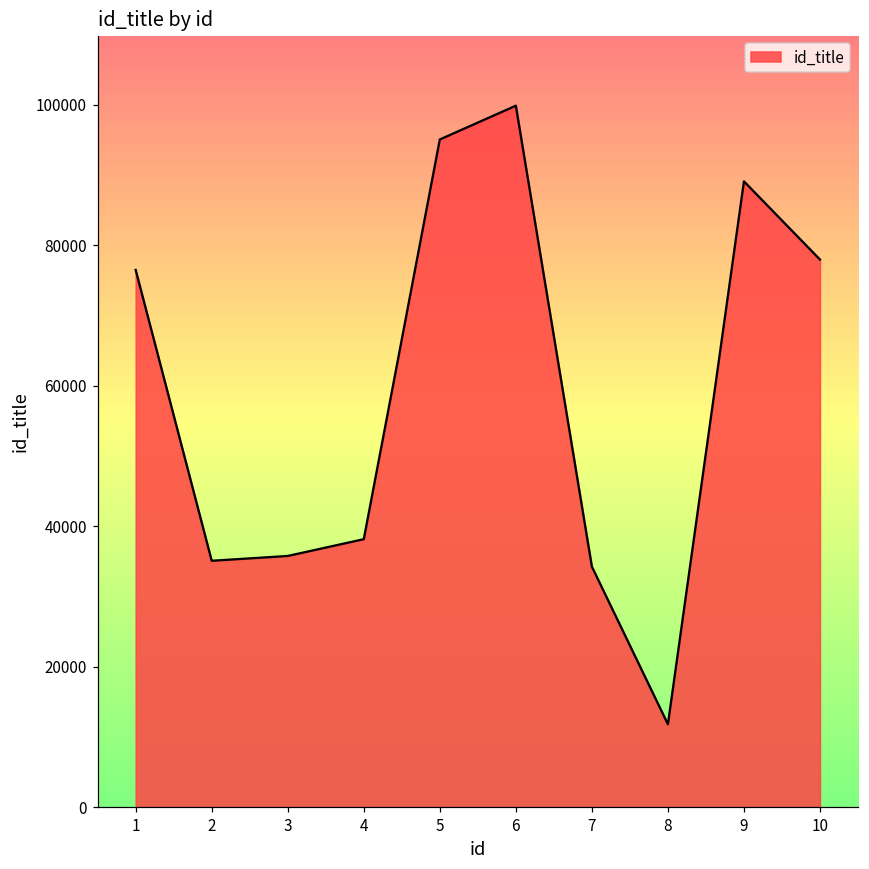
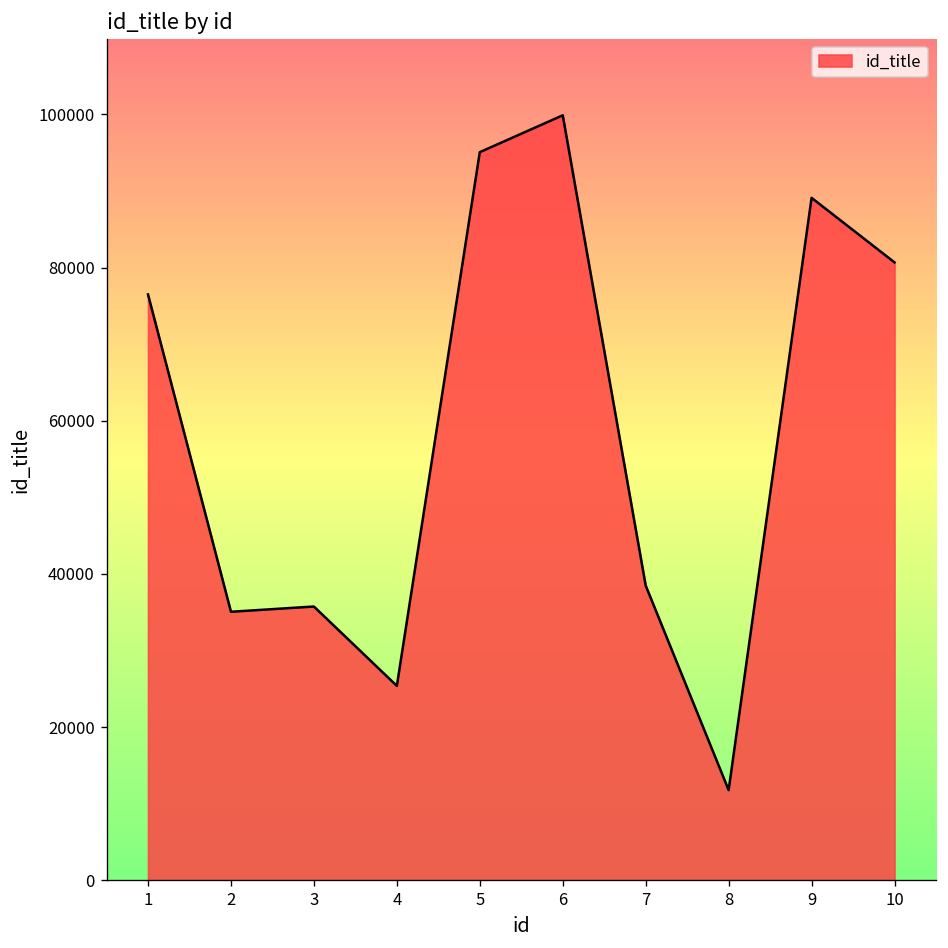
4: 38000 -> 25000
7: 34000 -> 38000
10: 78000 -> 81000
